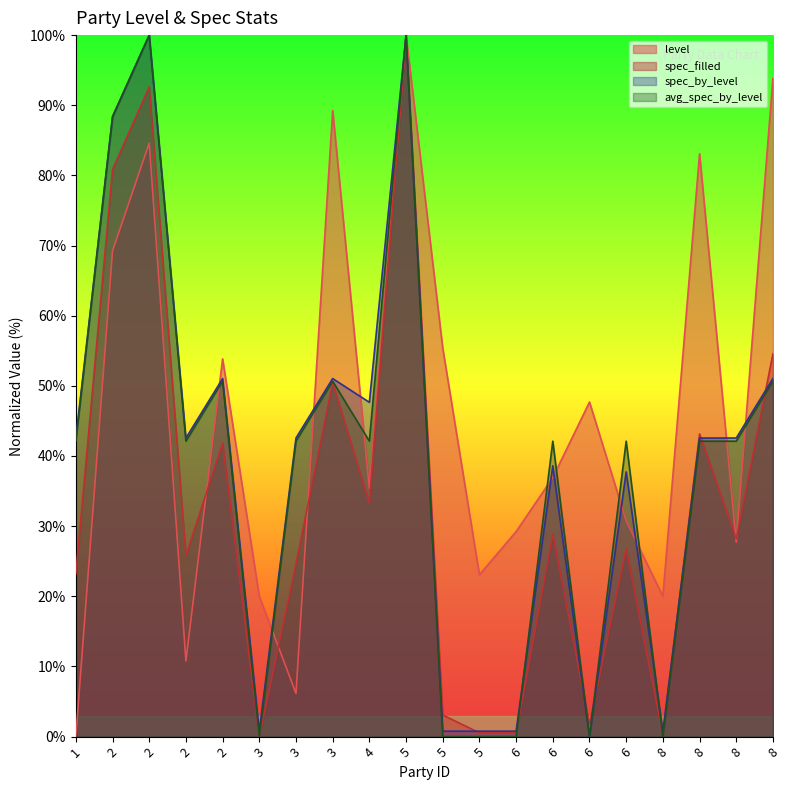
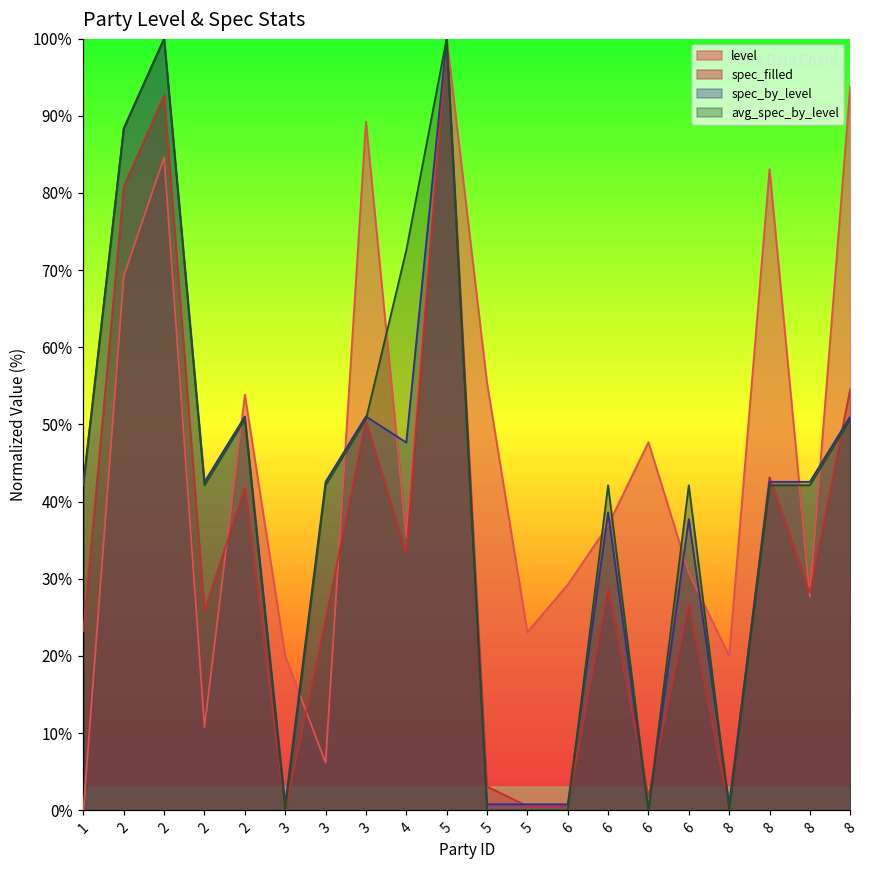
avg_spec_by_level, 4: 42% -> 73%
